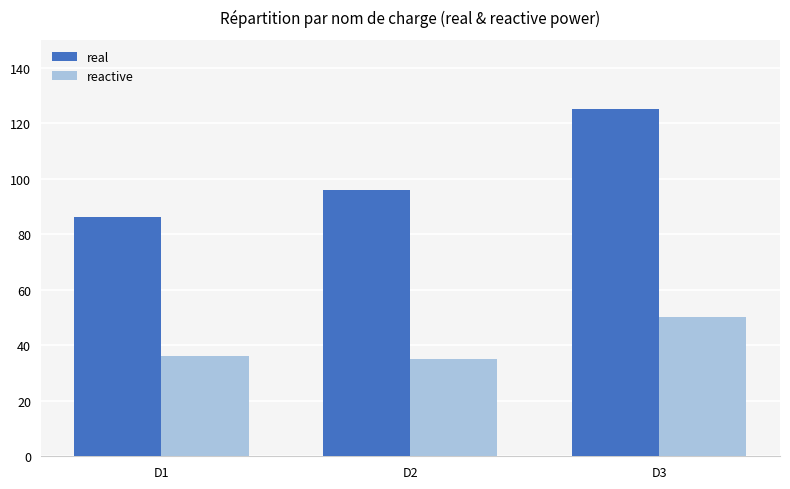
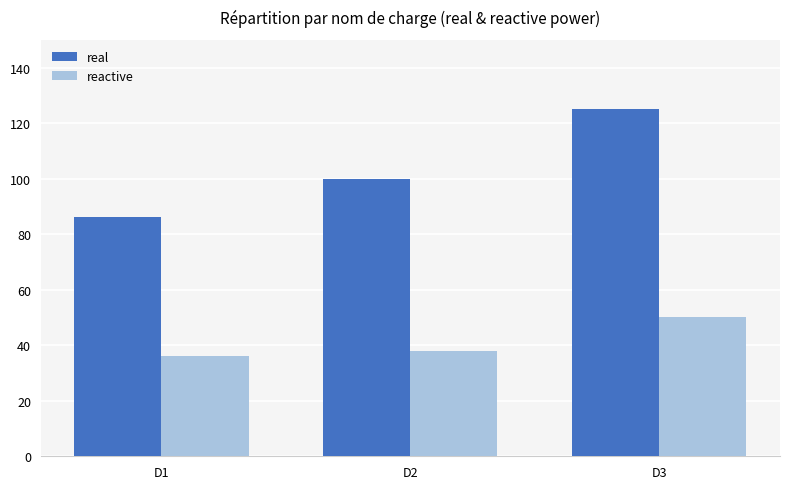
real, D2: 96 -> 100
reactive, D2: 35 -> 38
